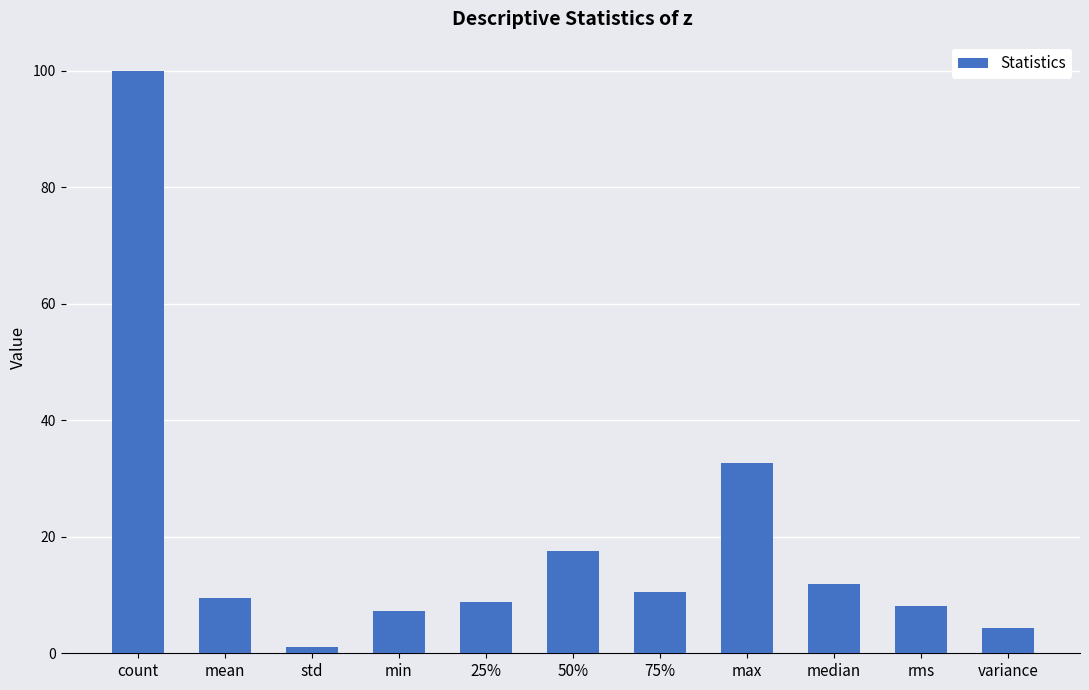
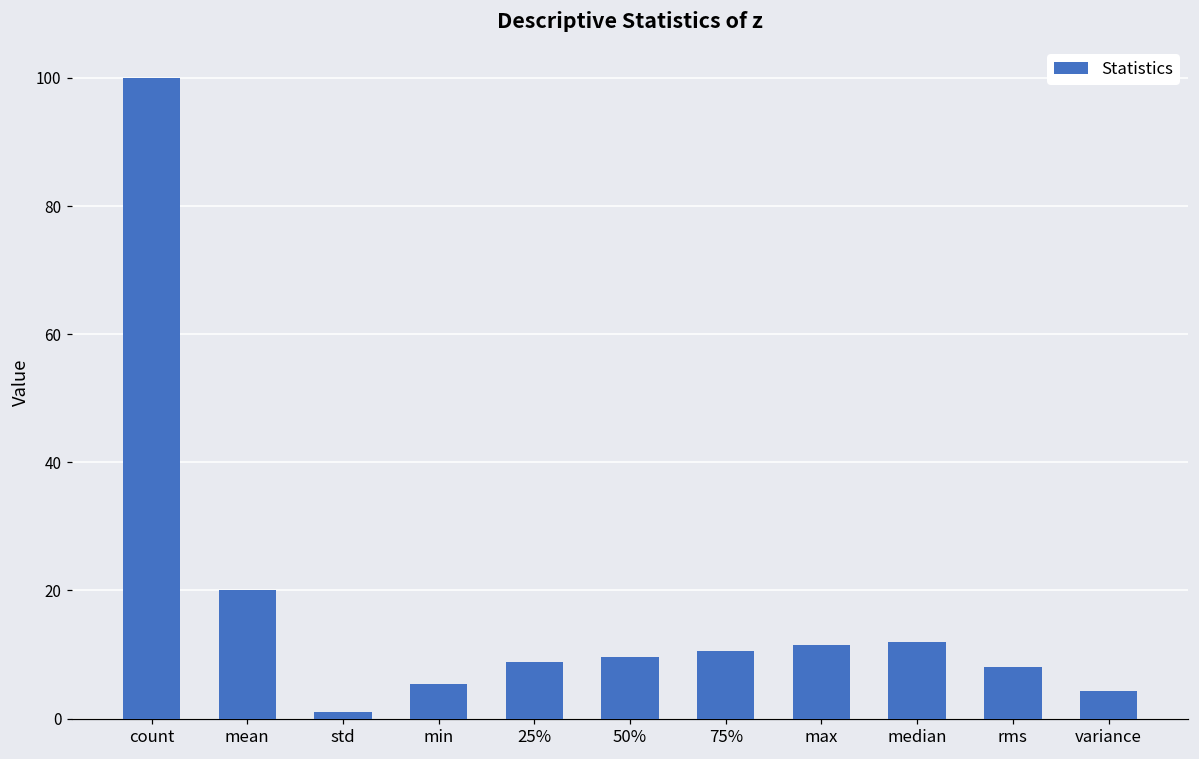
mean: 10 -> 20
min: 7 -> 5
50%: 18 -> 10
max: 33 -> 11
